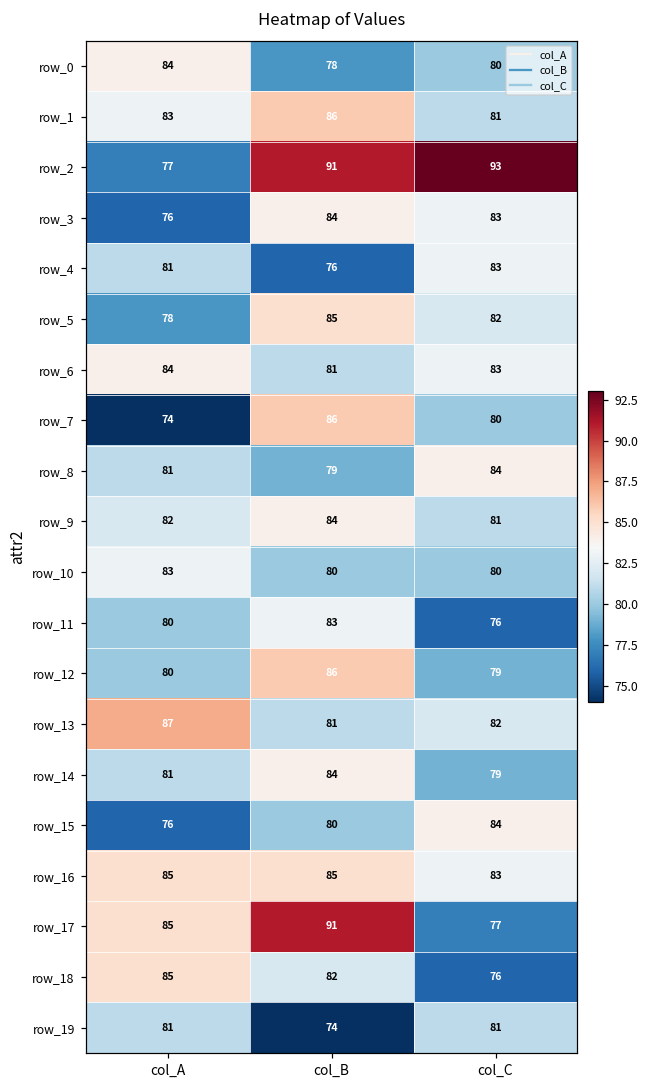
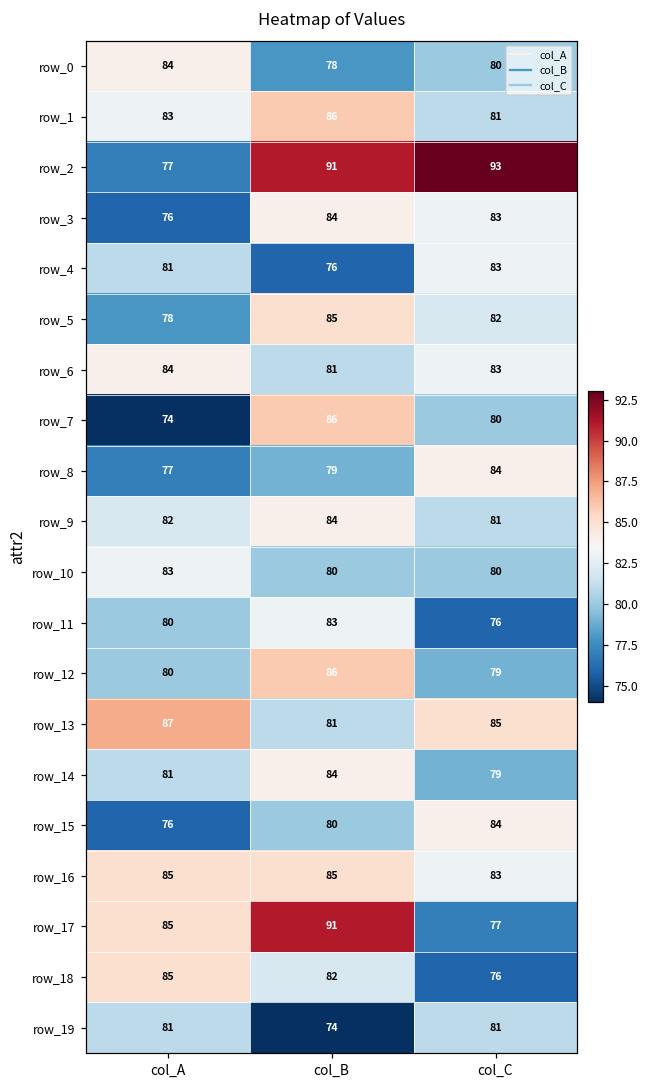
row_8, col_A: 81 -> 77
row_13, col_C: 82 -> 85
